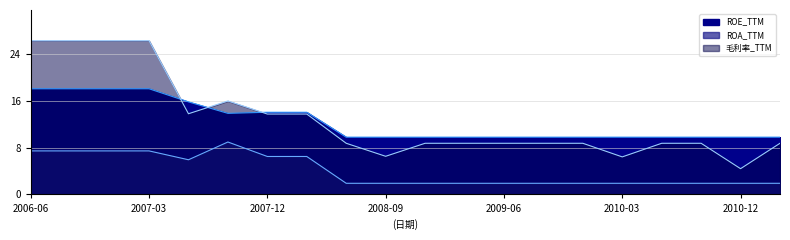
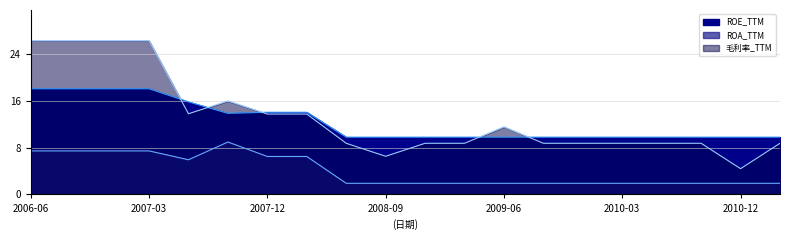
毛利率_TTM, 2009-06: 9 -> 12
毛利率_TTM, 2010-03: 6 -> 9
